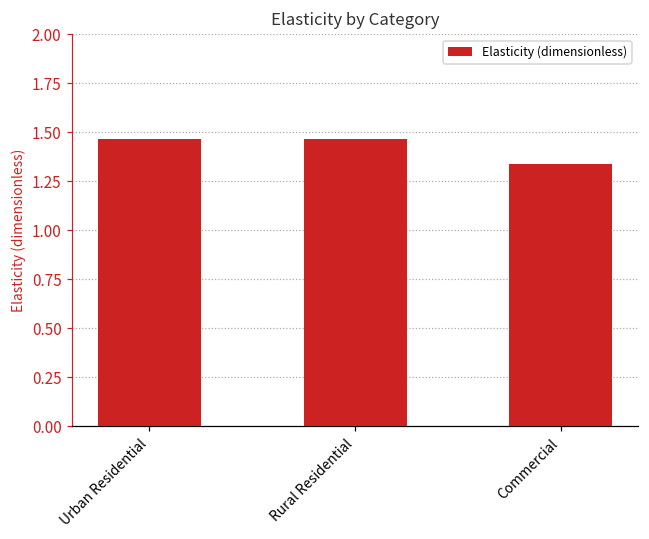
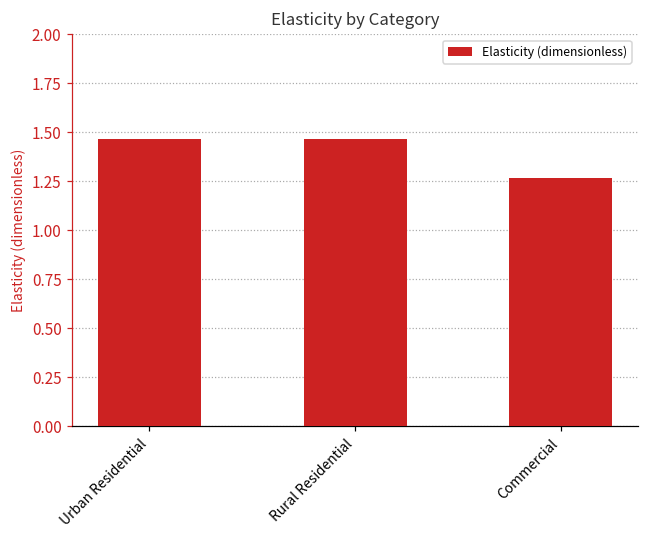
Commercial: 1.34 -> 1.27
